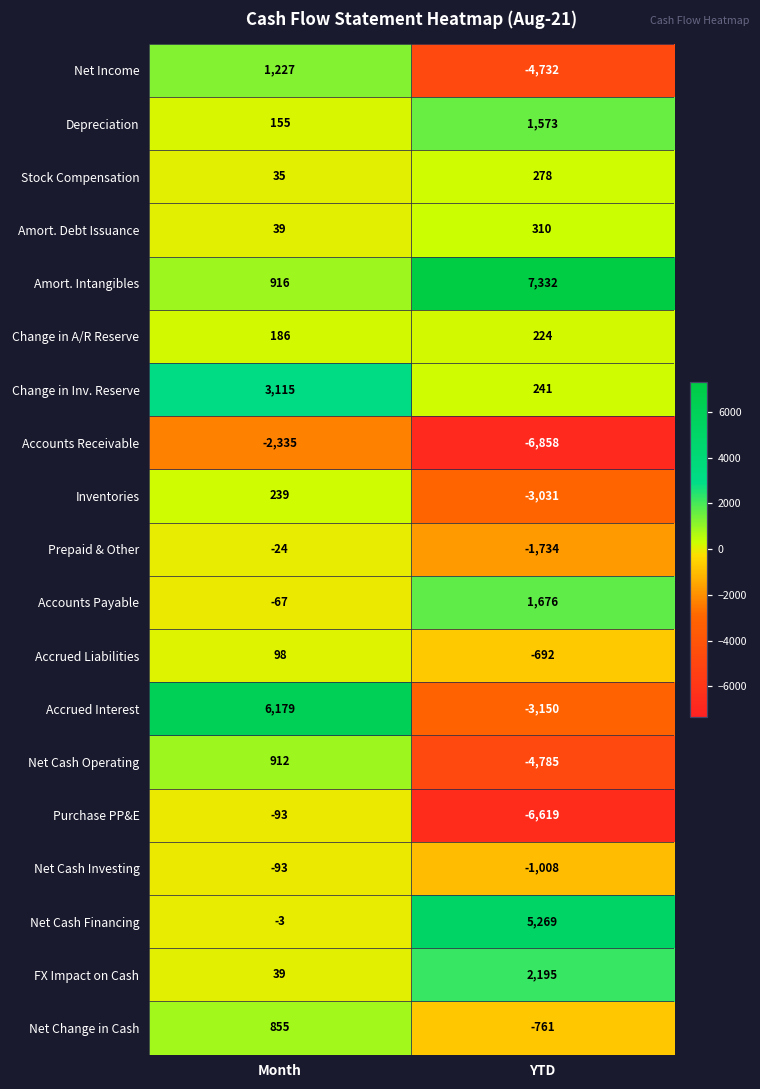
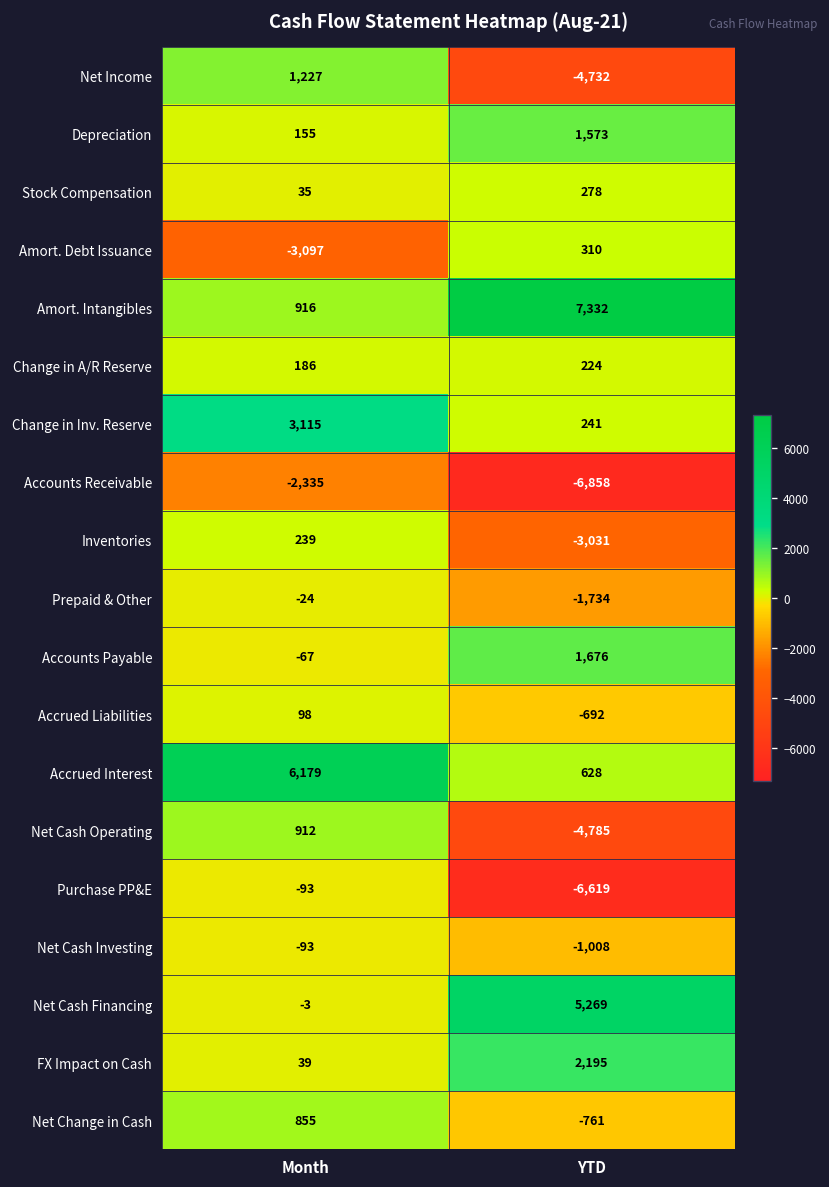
Amort. Debt Issuance, Month: 39 -> -3,097
Accrued Interest, YTD: -3,150 -> 628
